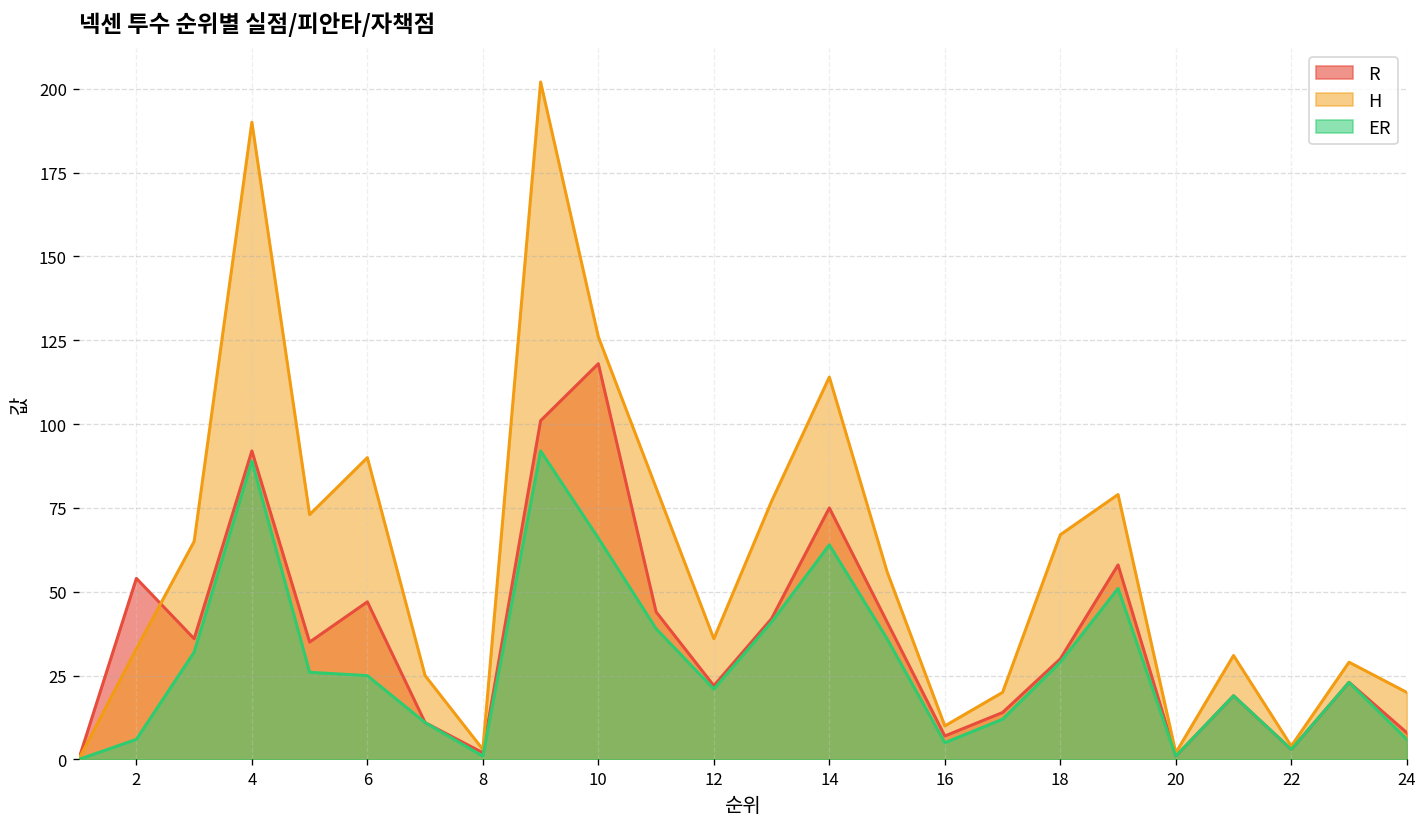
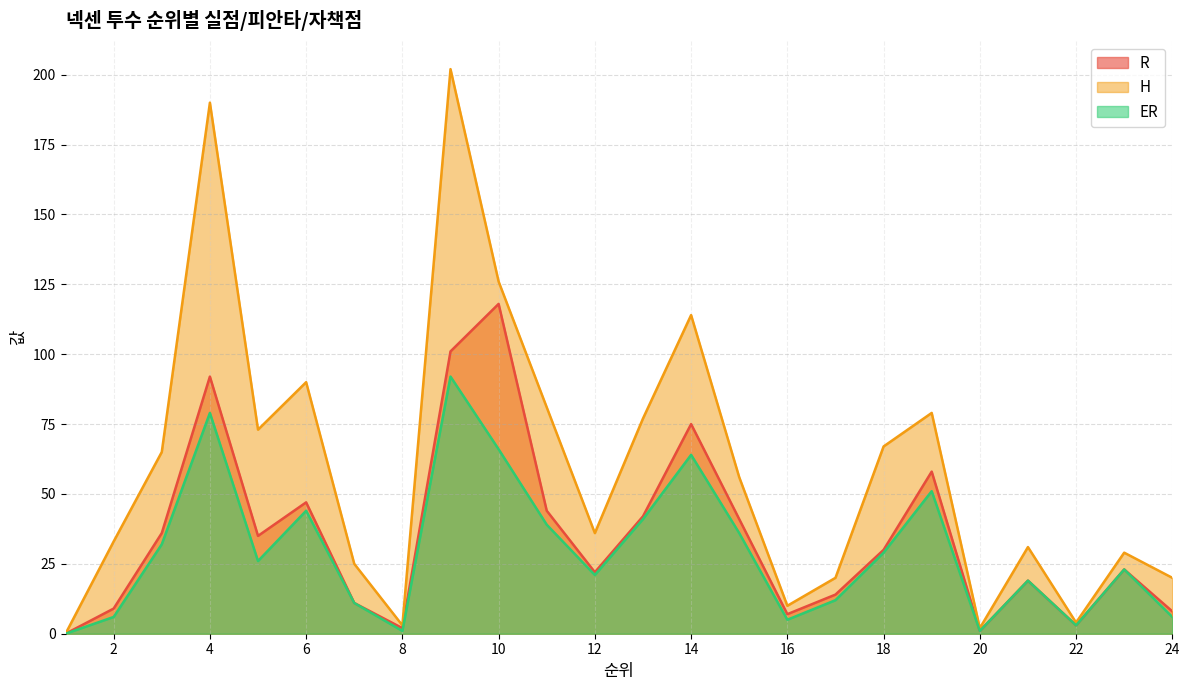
R, 2: 54 -> 9
ER, 4: 89 -> 79
ER, 6: 25 -> 44
